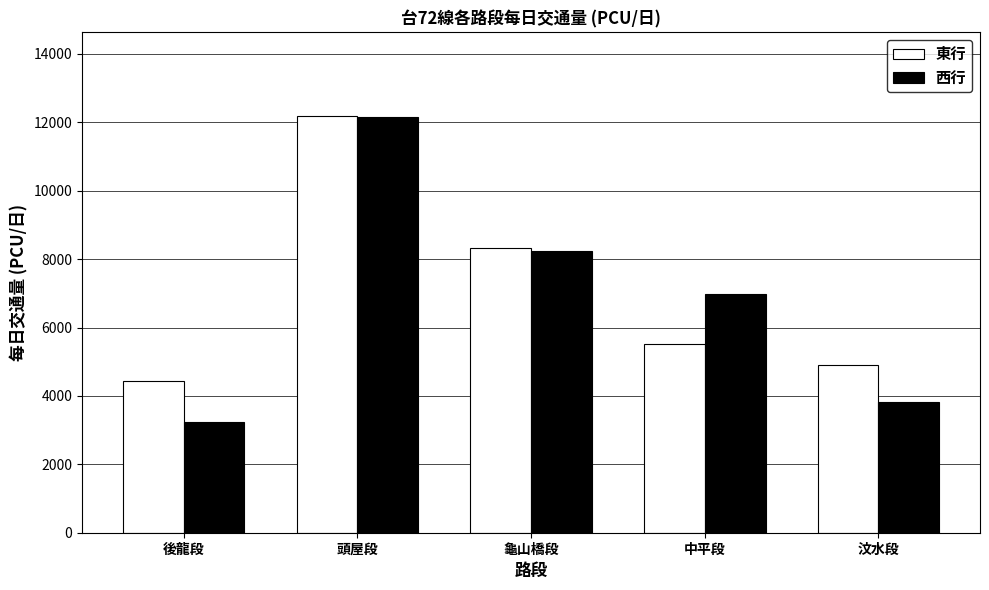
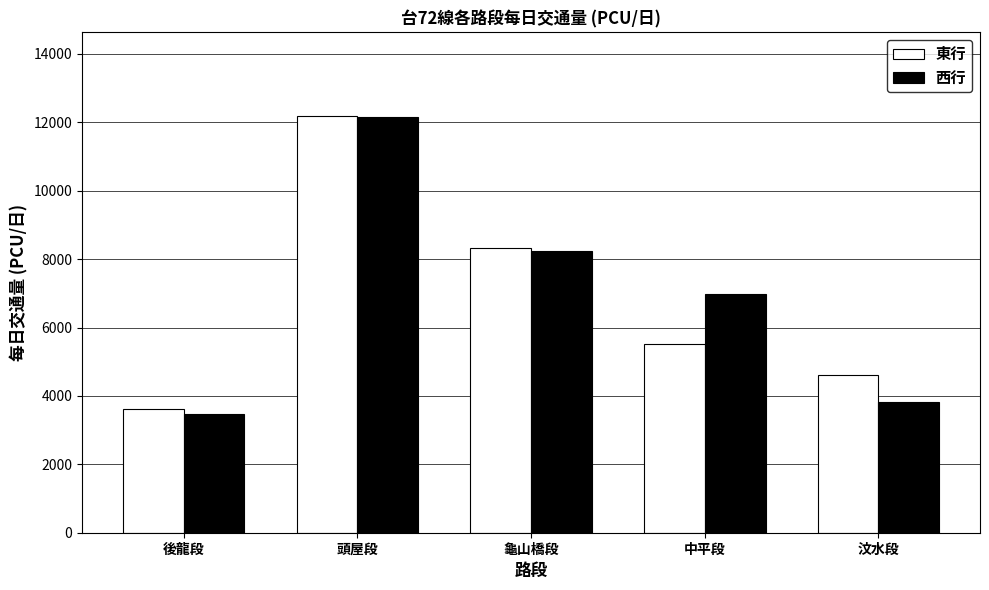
東行, 後龍段: 4400 -> 3600
西行, 後龍段: 3200 -> 3500
東行, 汶水段: 4900 -> 4600
